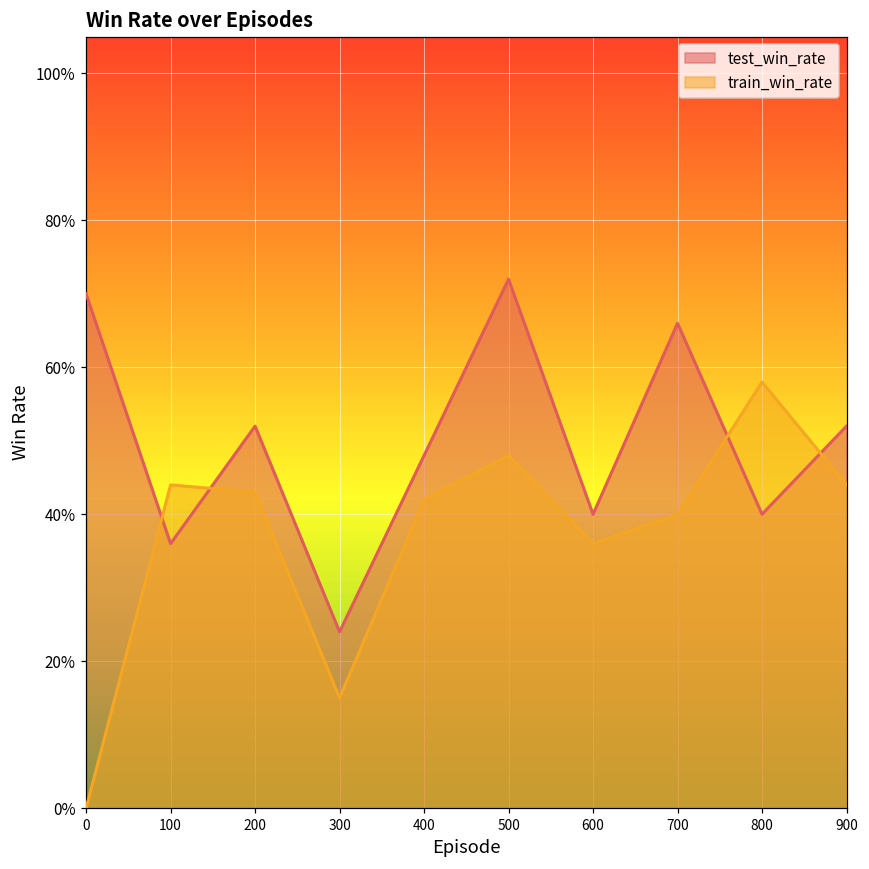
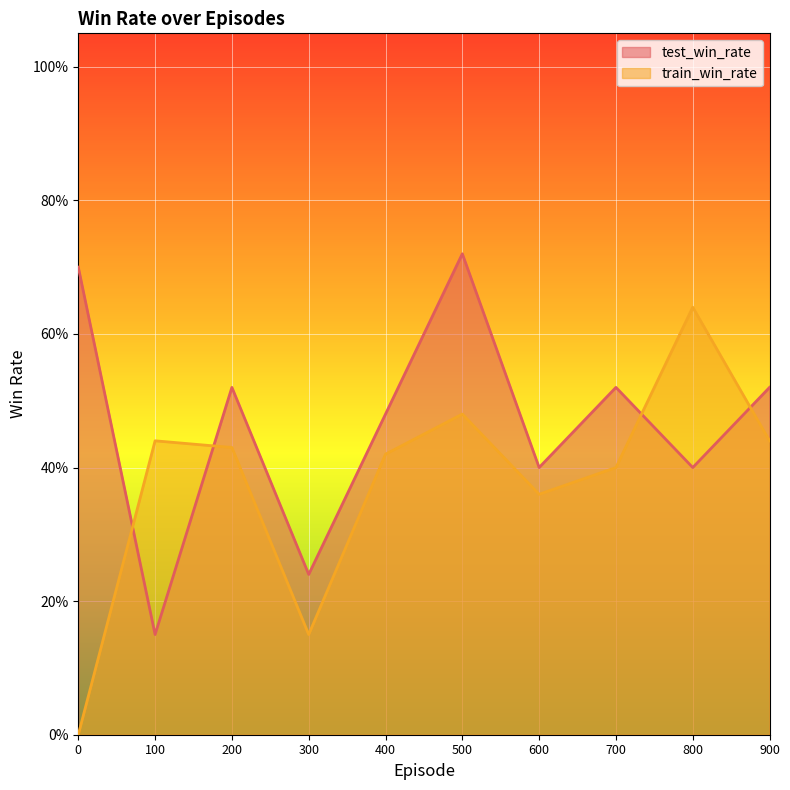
test_win_rate, 100: 36% -> 15%
test_win_rate, 700: 66% -> 52%
train_win_rate, 800: 58% -> 64%
